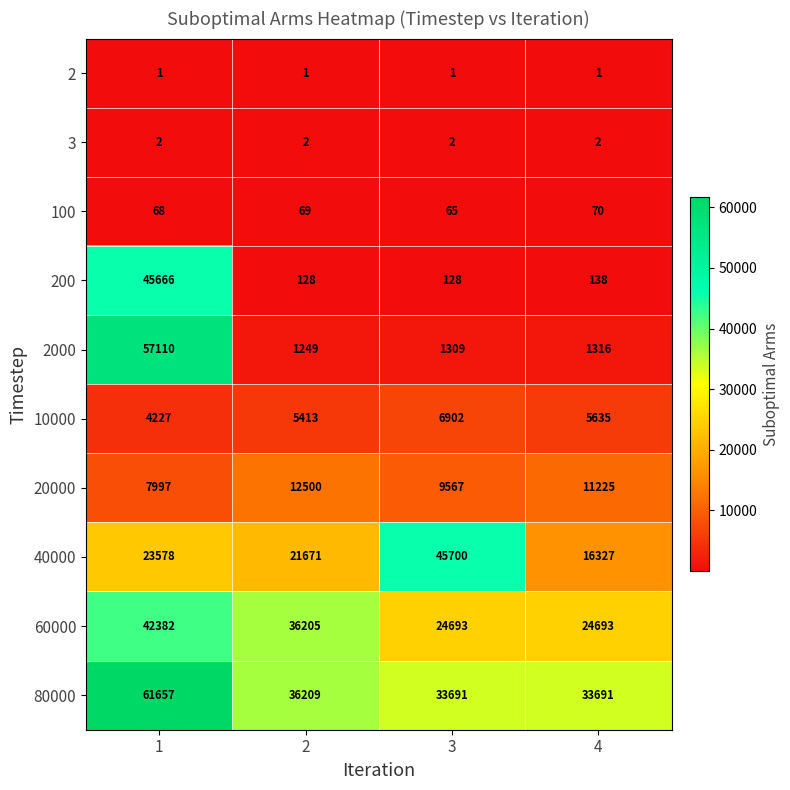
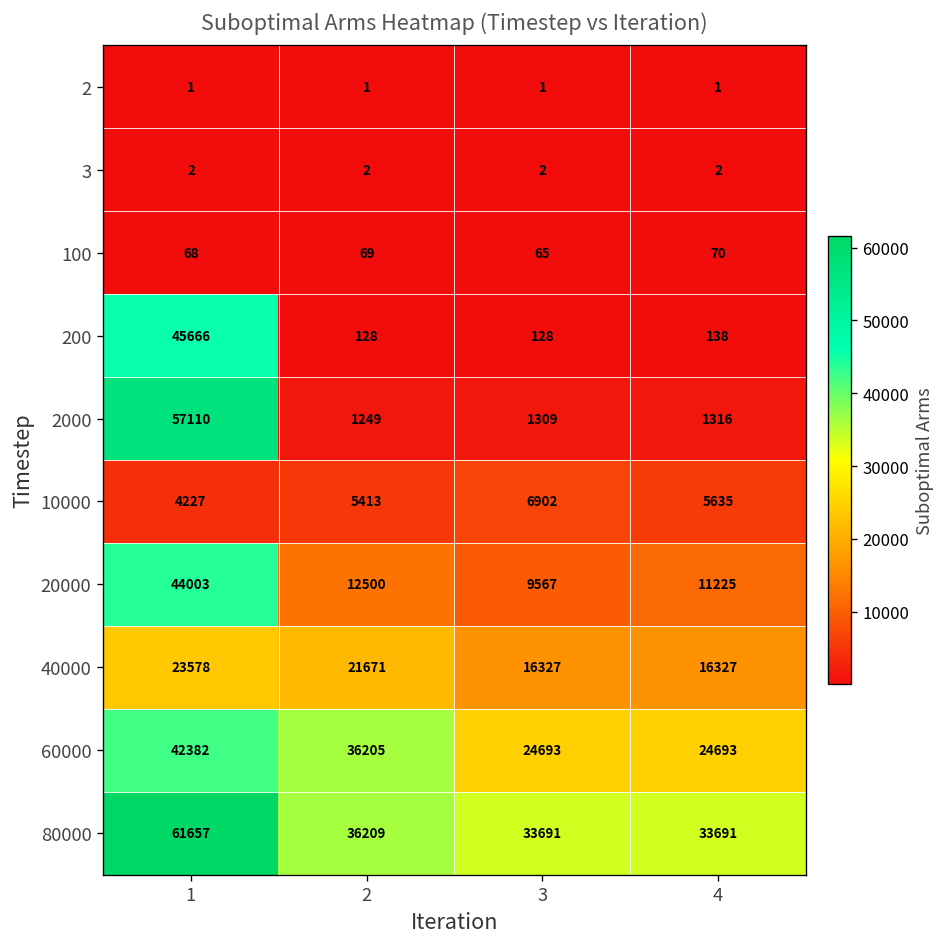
20000, 1: 7997 -> 44003
40000, 3: 45700 -> 16327
